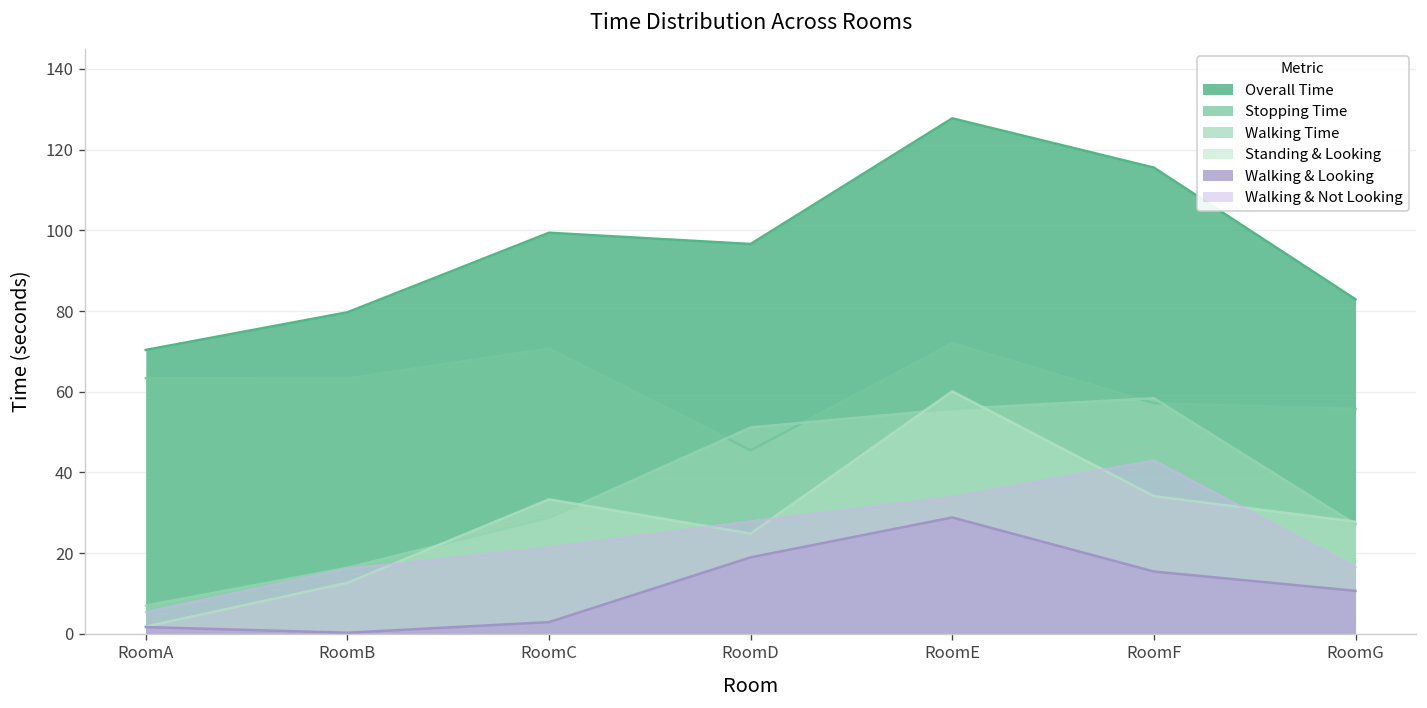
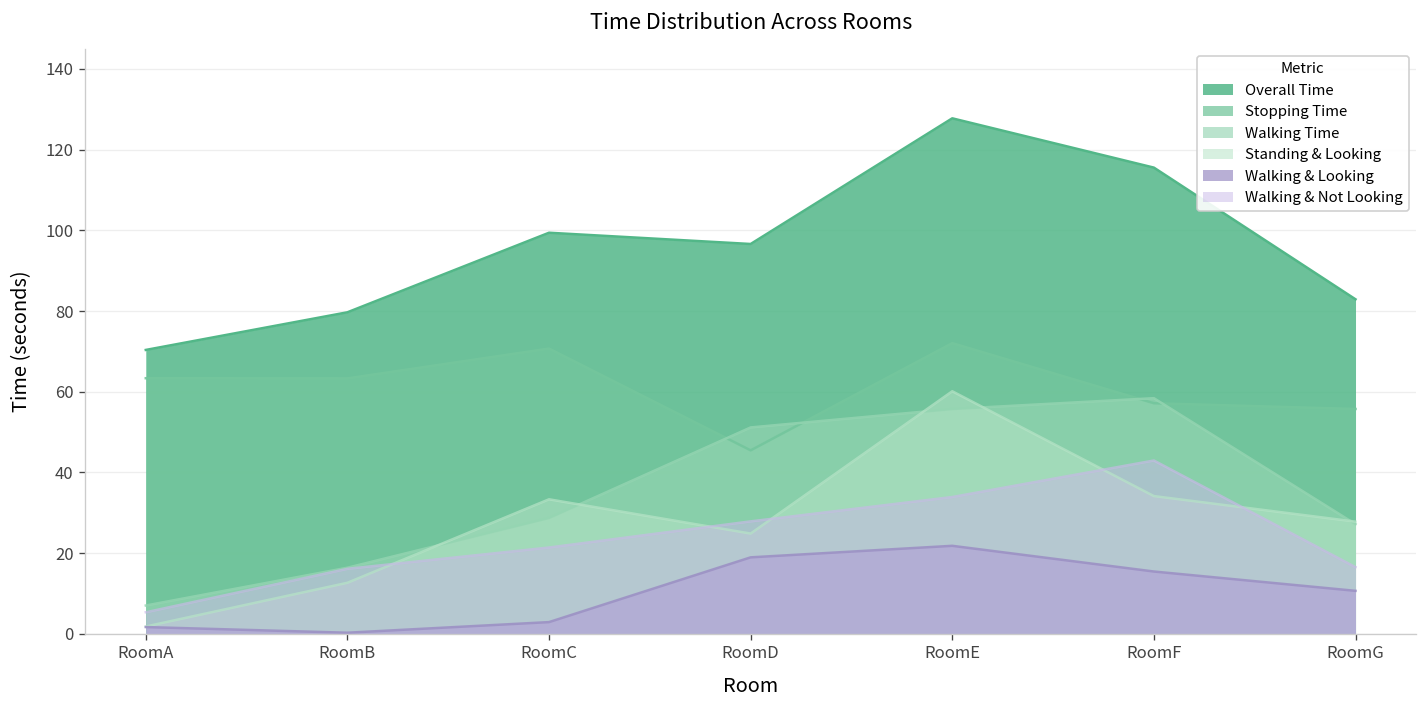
Walking & Looking, RoomE: 29 -> 22
